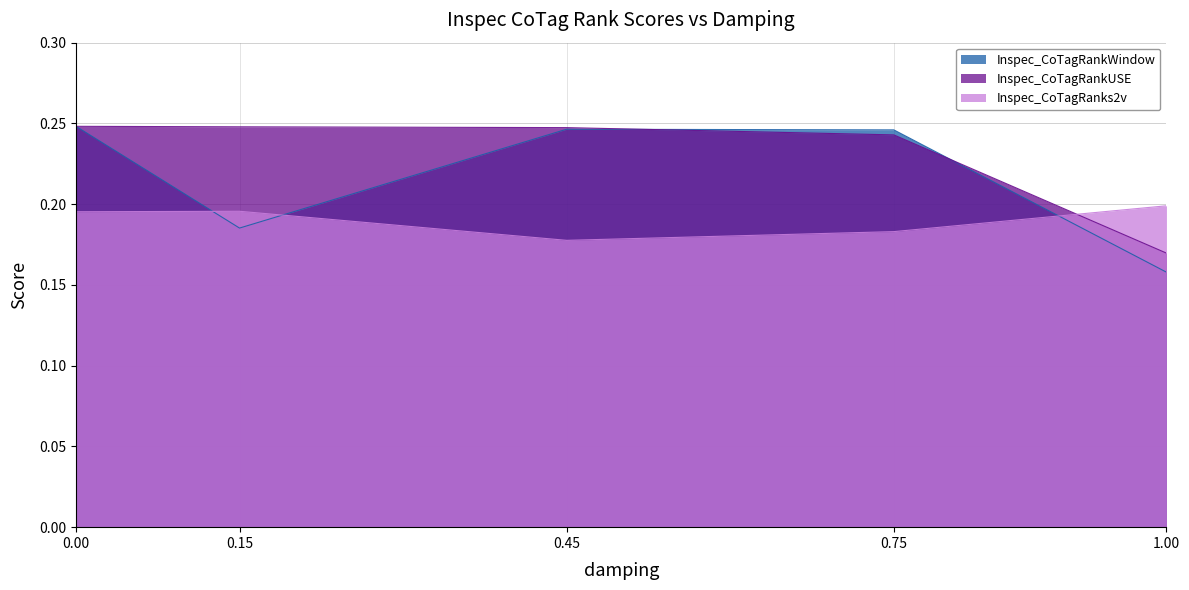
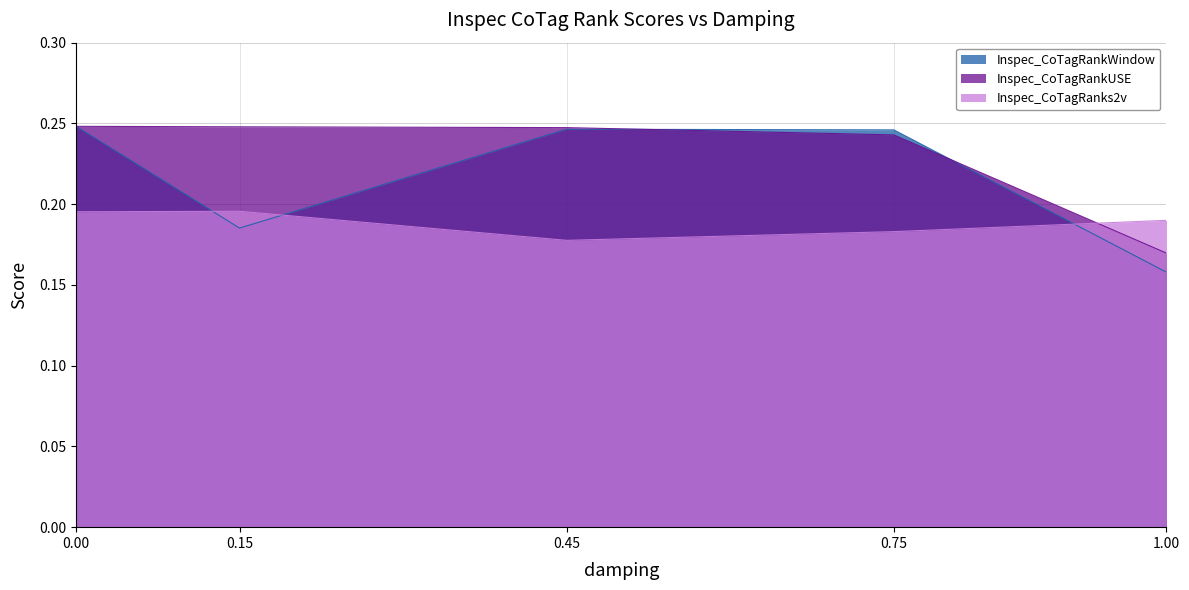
Inspec_CoTagRanks2v, 1.00: 0.199 -> 0.190
